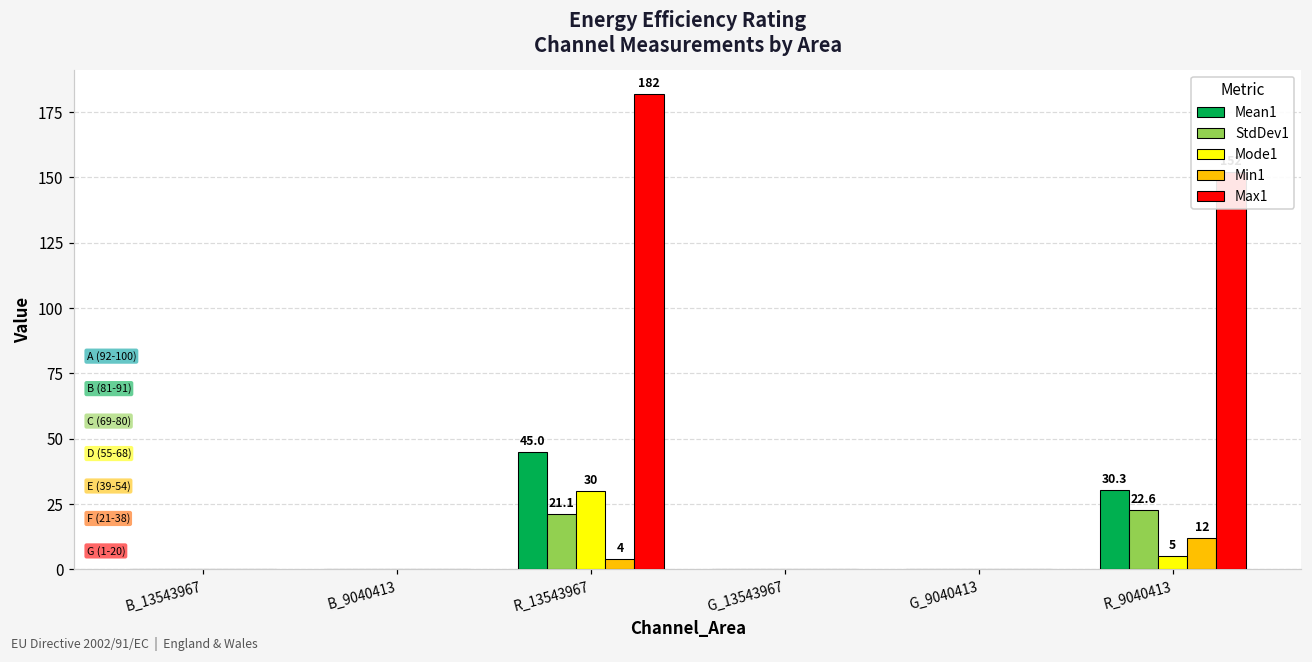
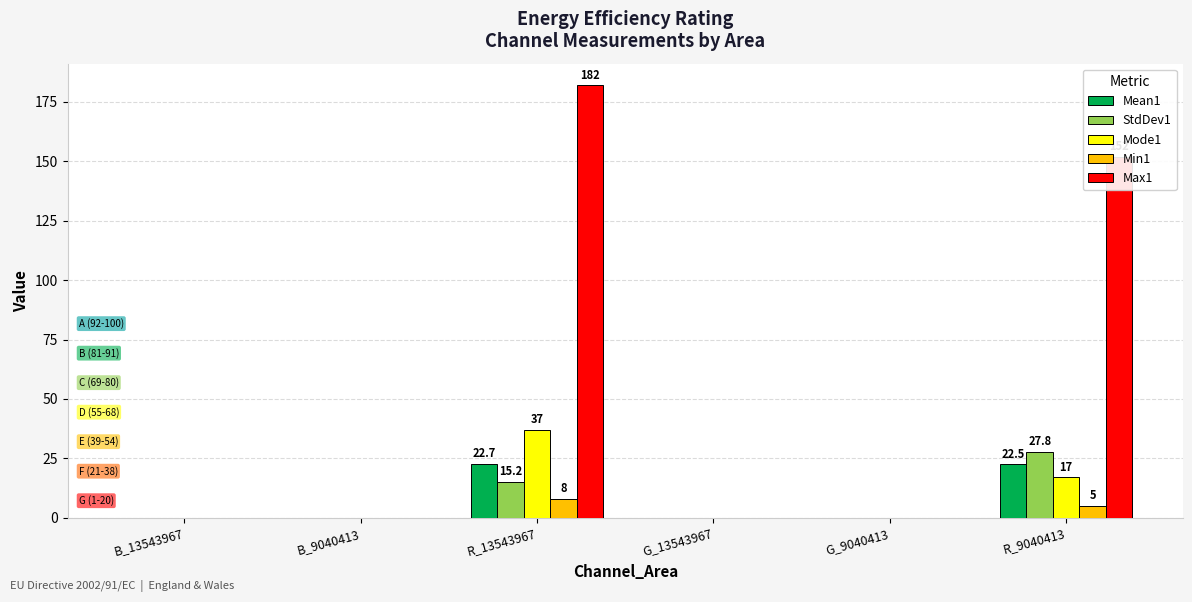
Mean1, R_13543967: 45.0 -> 22.7
StdDev1, R_13543967: 21.1 -> 15.2
Mode1, R_13543967: 30 -> 37
Min1, R_13543967: 4 -> 8
Mean1, R_9040413: 30.3 -> 22.5
StdDev1, R_9040413: 22.6 -> 27.8
Mode1, R_9040413: 5 -> 17
Min1, R_9040413: 12 -> 5
